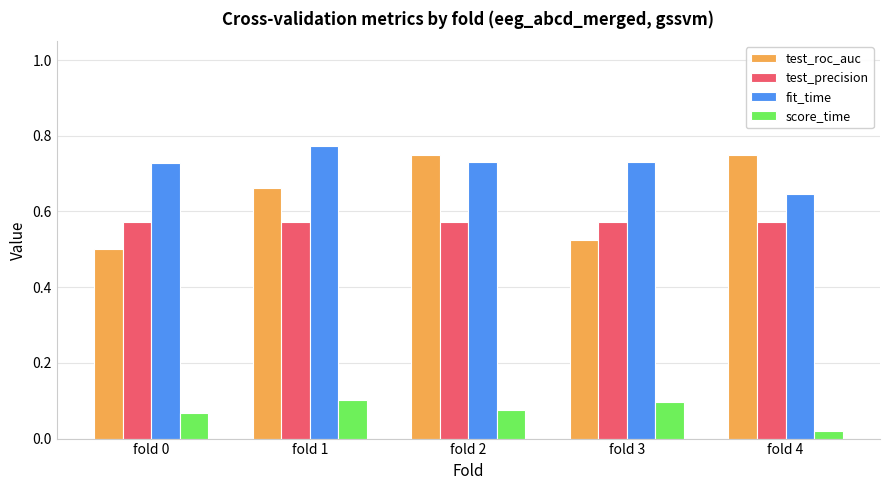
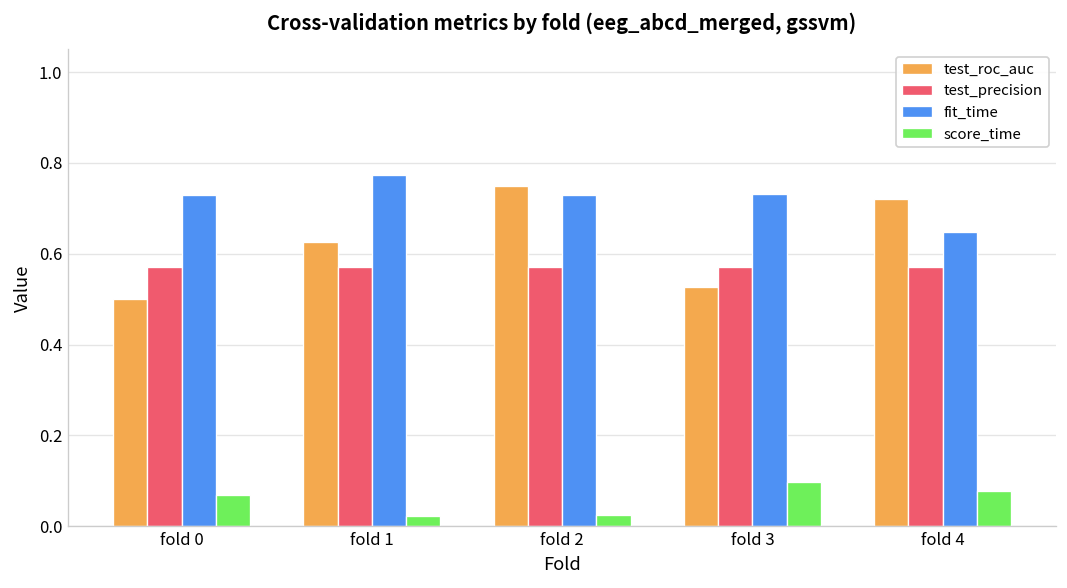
test_roc_auc, fold 1: 0.66 -> 0.63
score_time, fold 1: 0.10 -> 0.02
score_time, fold 2: 0.08 -> 0.02
test_roc_auc, fold 4: 0.75 -> 0.72
score_time, fold 4: 0.02 -> 0.08
